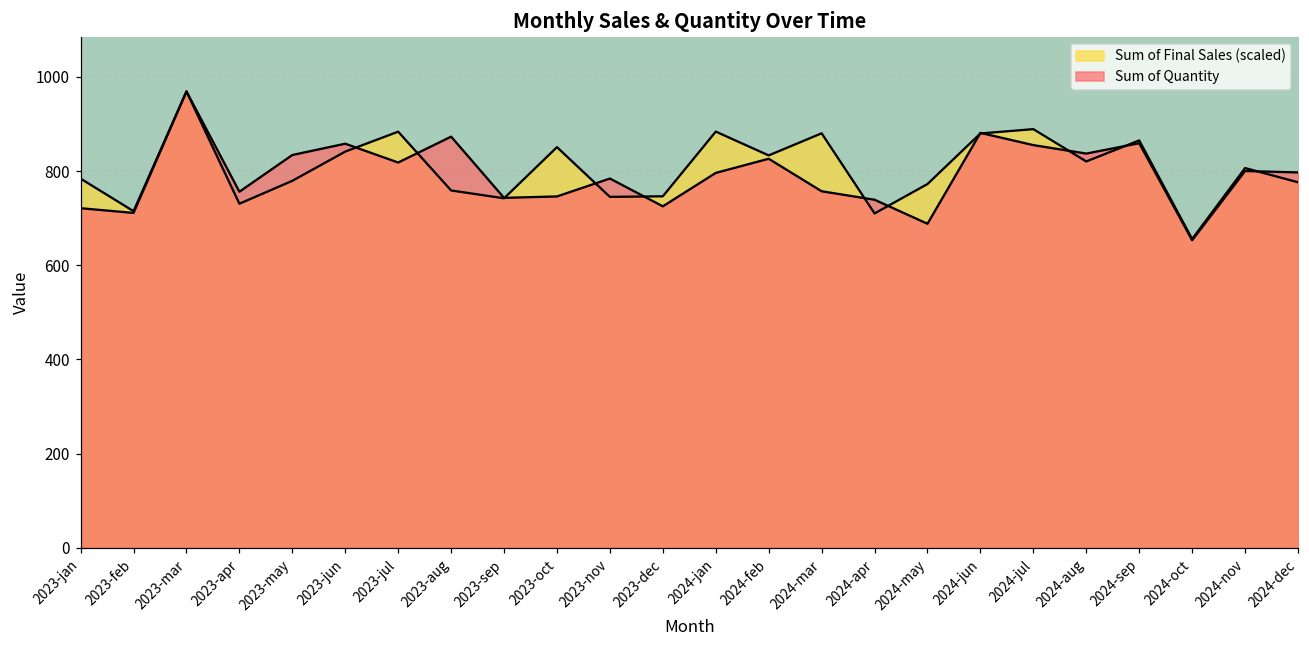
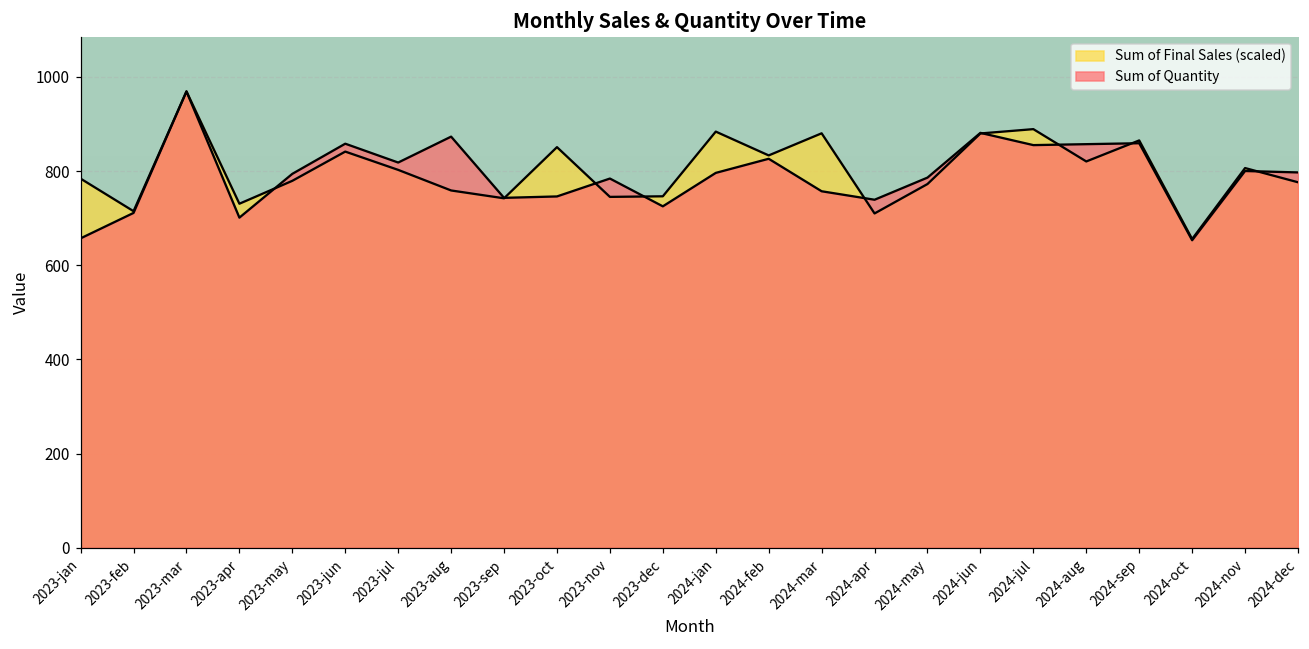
Sum of Quantity, 2023-jan: 720 -> 660
Sum of Quantity, 2023-apr: 760 -> 700
Sum of Quantity, 2023-may: 830 -> 790
Sum of Final Sales (scaled), 2023-jul: 880 -> 800
Sum of Quantity, 2024-may: 690 -> 790
Sum of Quantity, 2024-aug: 840 -> 860
